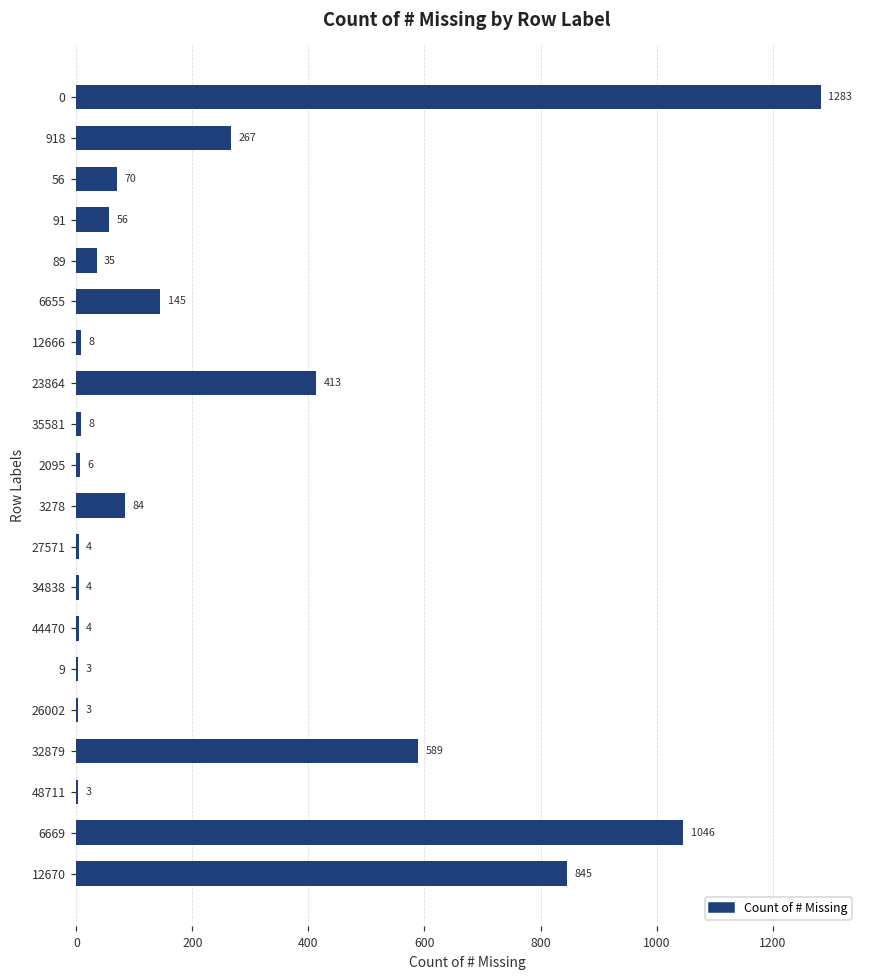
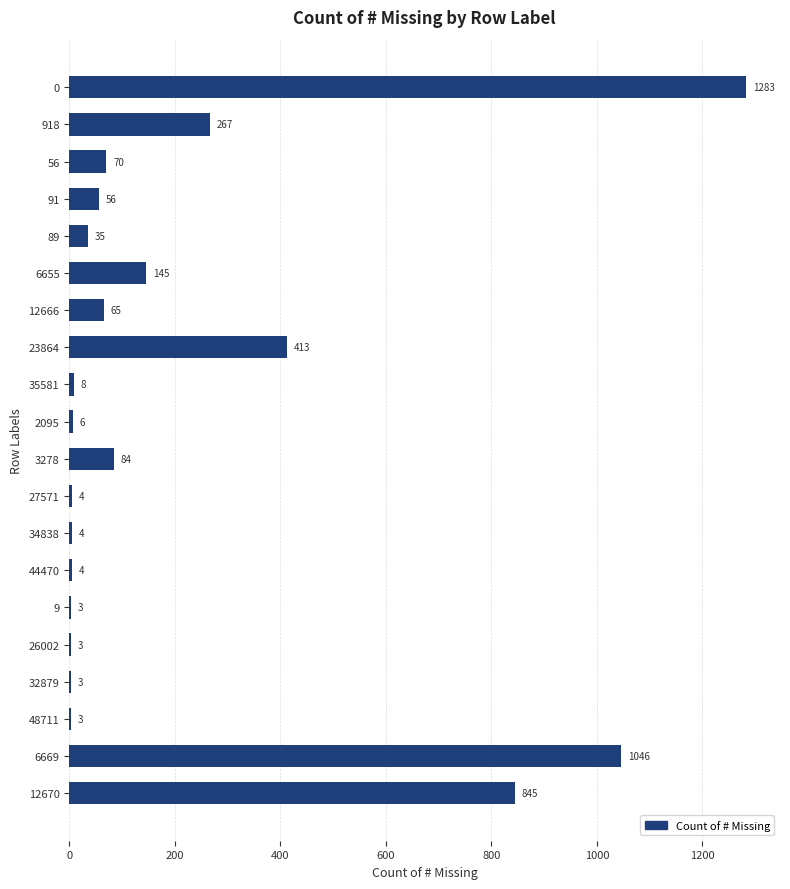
12666: 8 -> 65
32879: 589 -> 3
